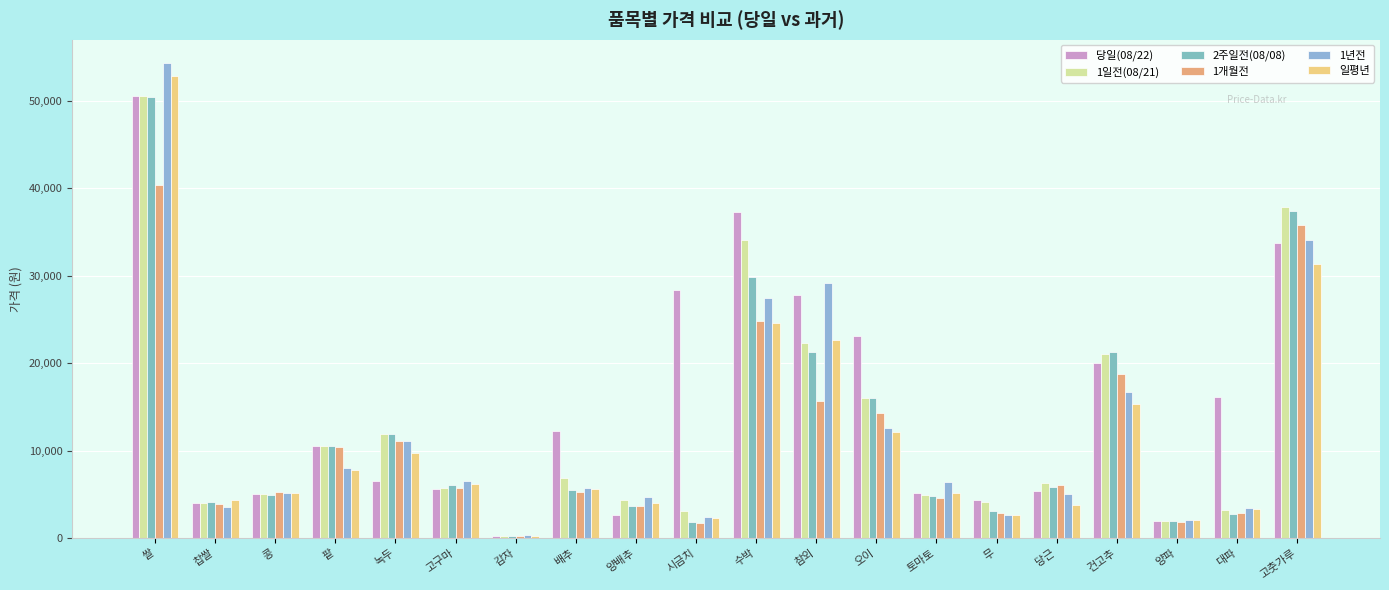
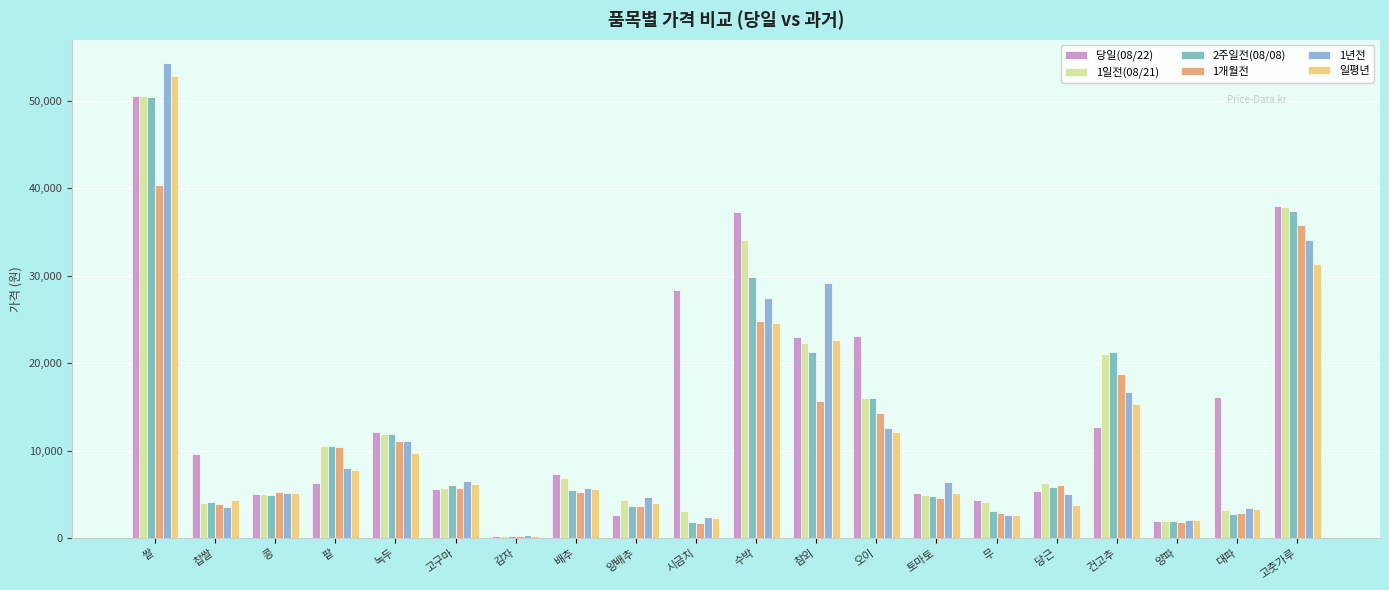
당일(08/22), 찹쌀: 4,000 -> 10,000
당일(08/22), 팥: 11,000 -> 6,000
당일(08/22), 녹두: 7,000 -> 12,000
당일(08/22), 배추: 12,000 -> 7,000
당일(08/22), 참외: 28,000 -> 23,000
당일(08/22), 건고추: 20,000 -> 13,000
당일(08/22), 고춧가루: 34,000 -> 38,000
